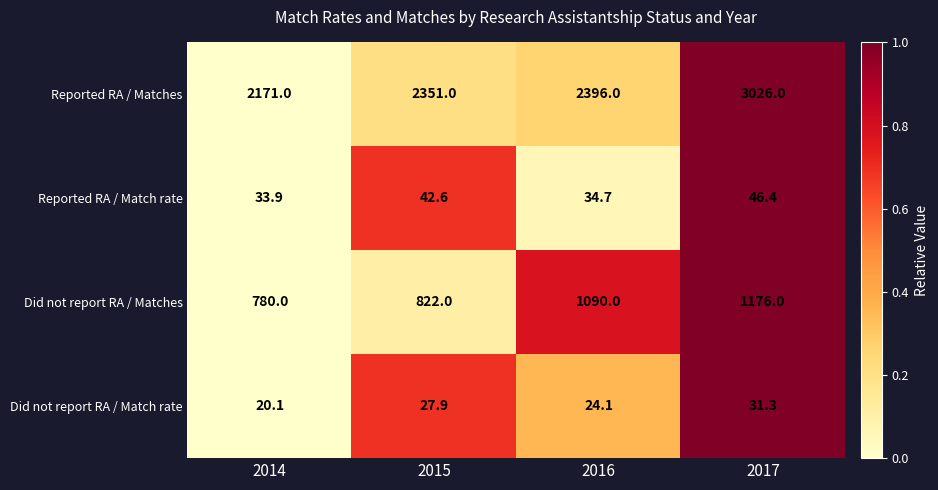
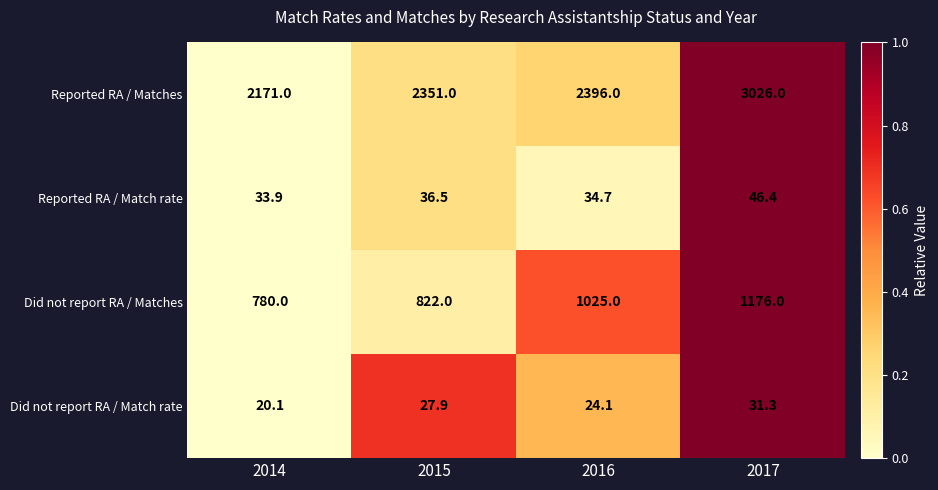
Reported RA / Match rate, 2015: 42.6 -> 36.5
Did not report RA / Matches, 2016: 1090.0 -> 1025.0
